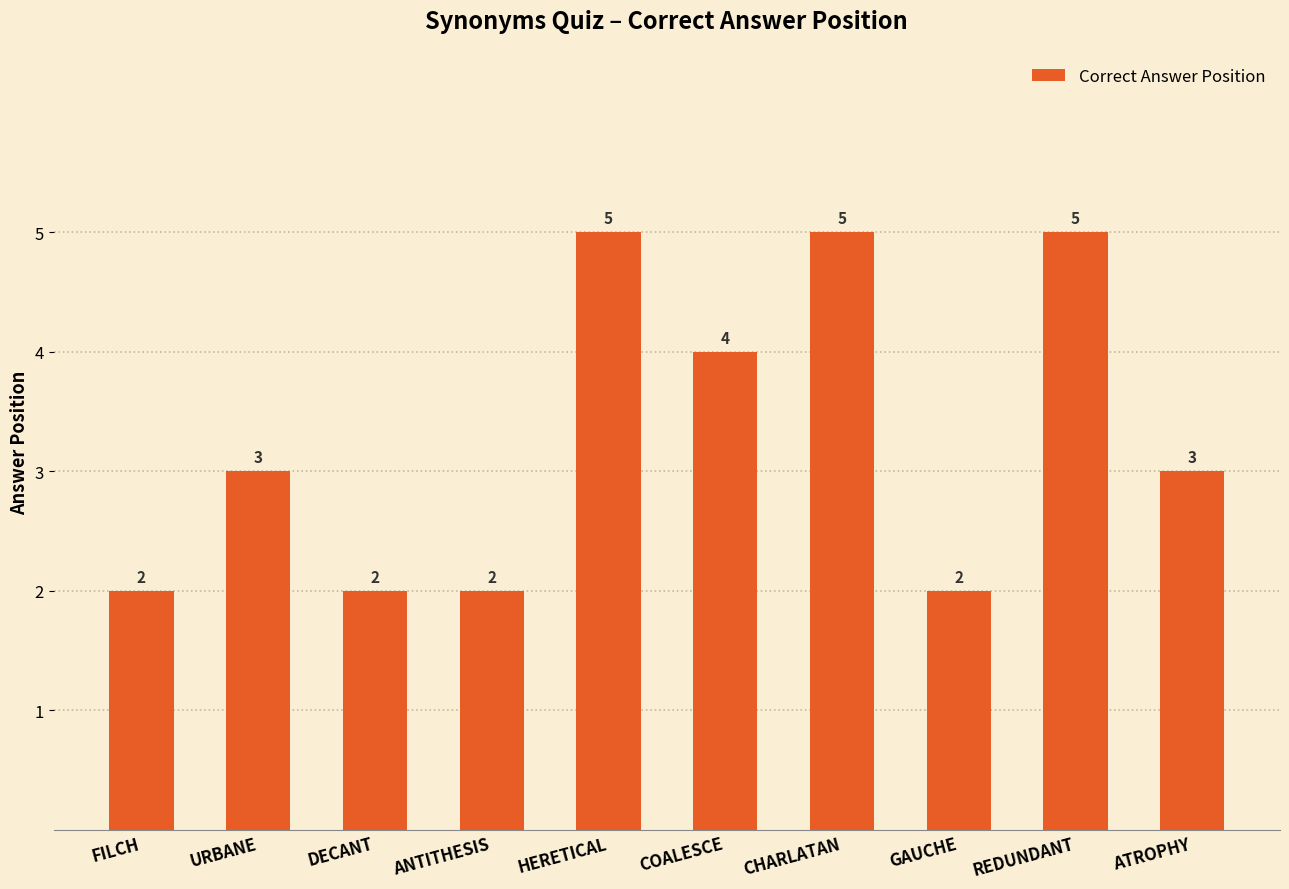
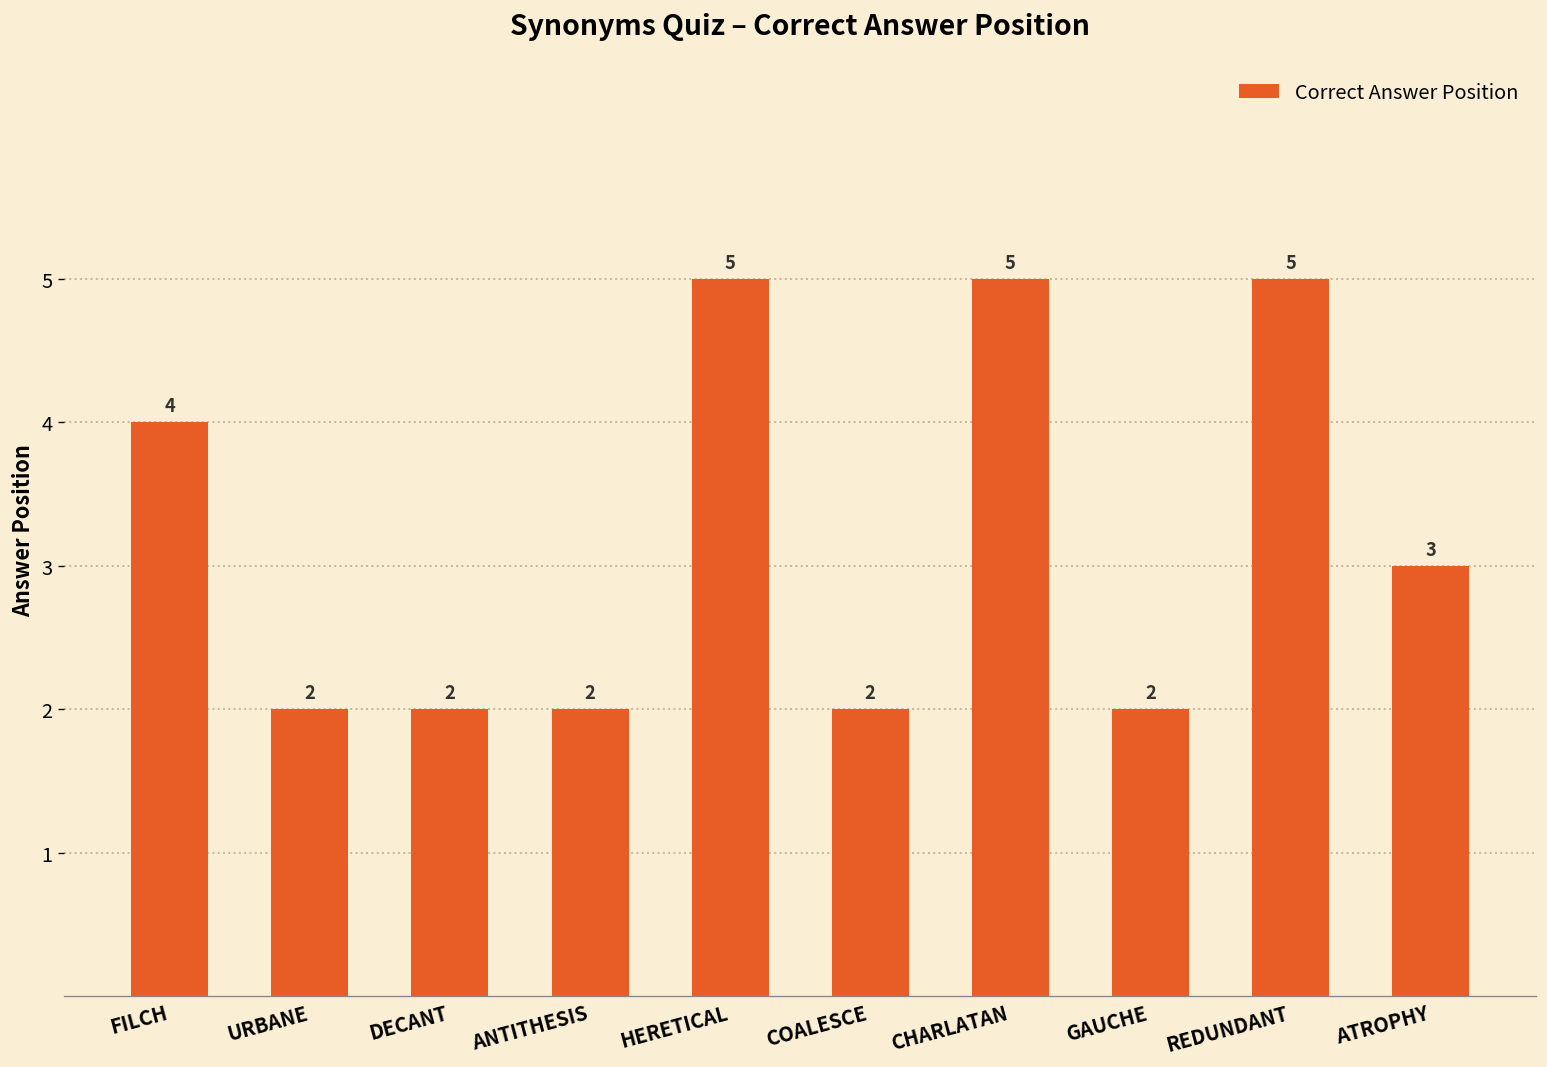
FILCH: 2 -> 4
URBANE: 3 -> 2
COALESCE: 4 -> 2
